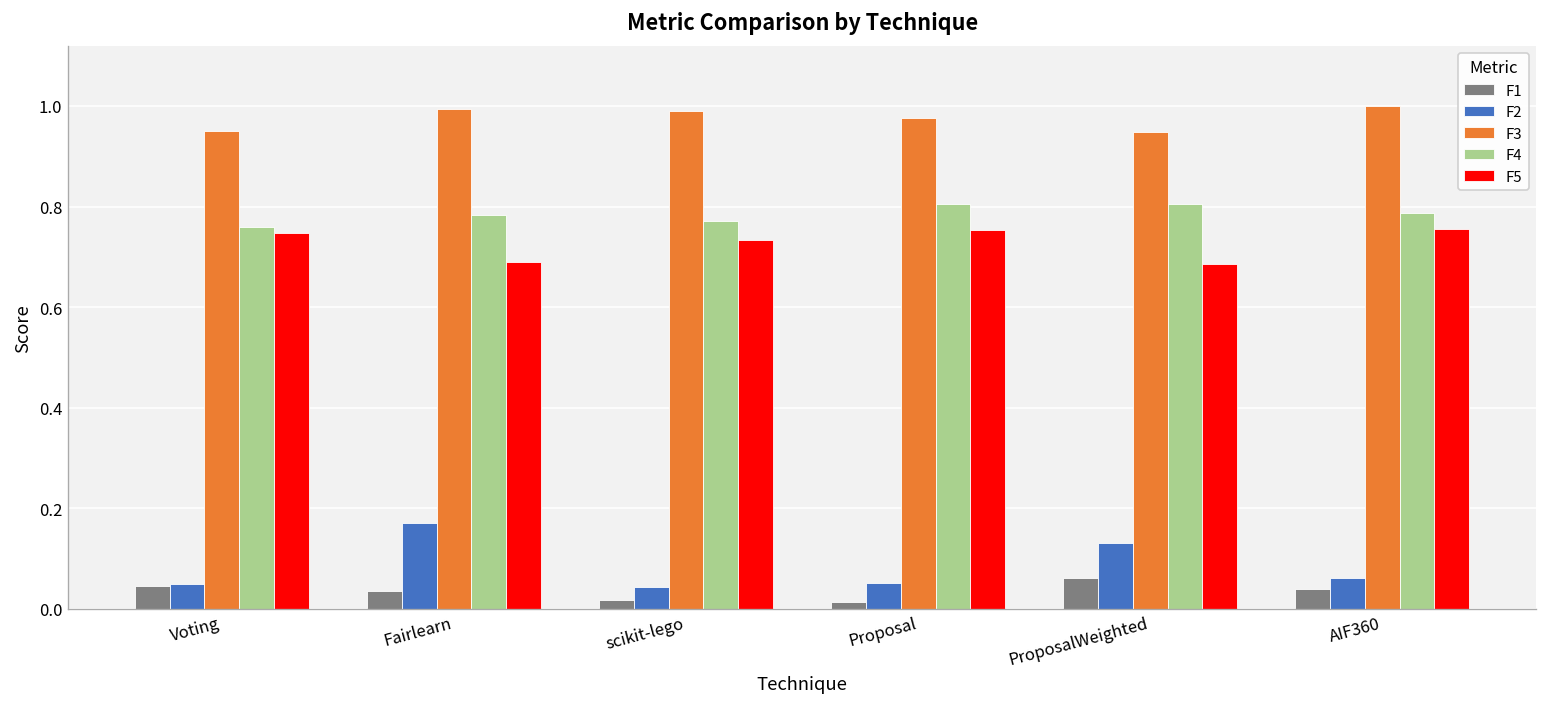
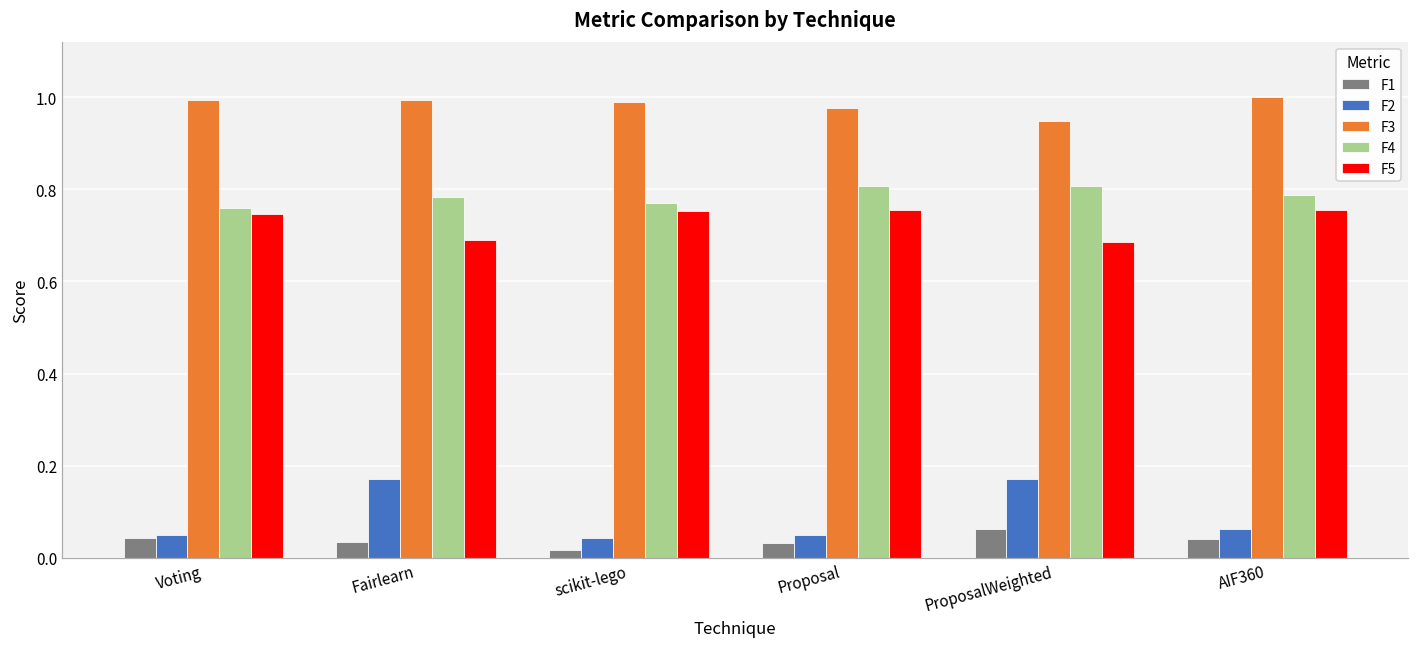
F3, Voting: 0.95 -> 0.99
F5, scikit-lego: 0.73 -> 0.75
F1, Proposal: 0.01 -> 0.03
F2, ProposalWeighted: 0.13 -> 0.17
